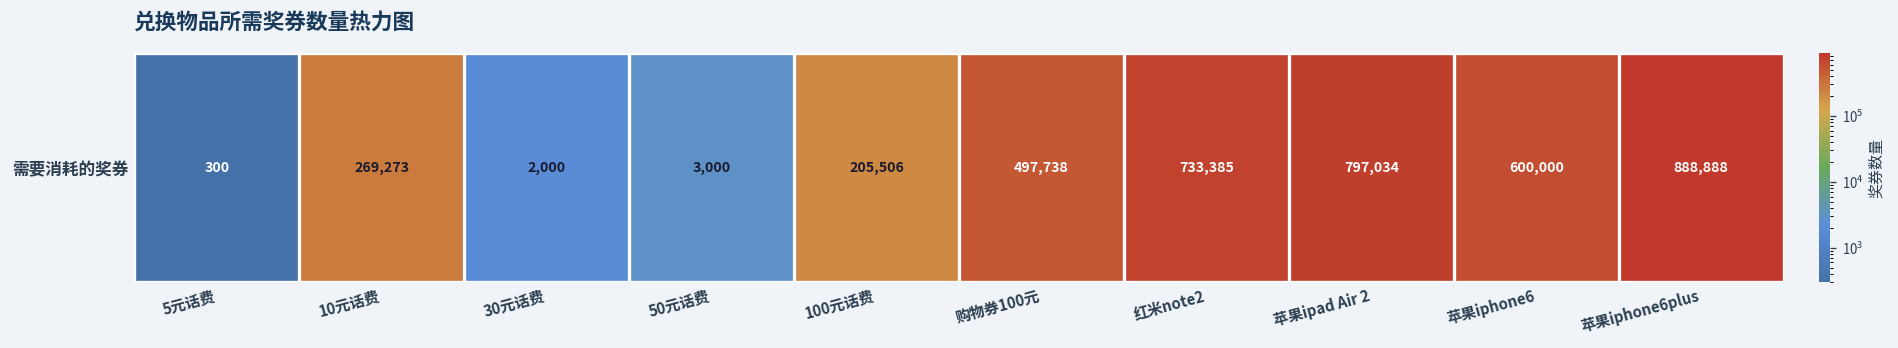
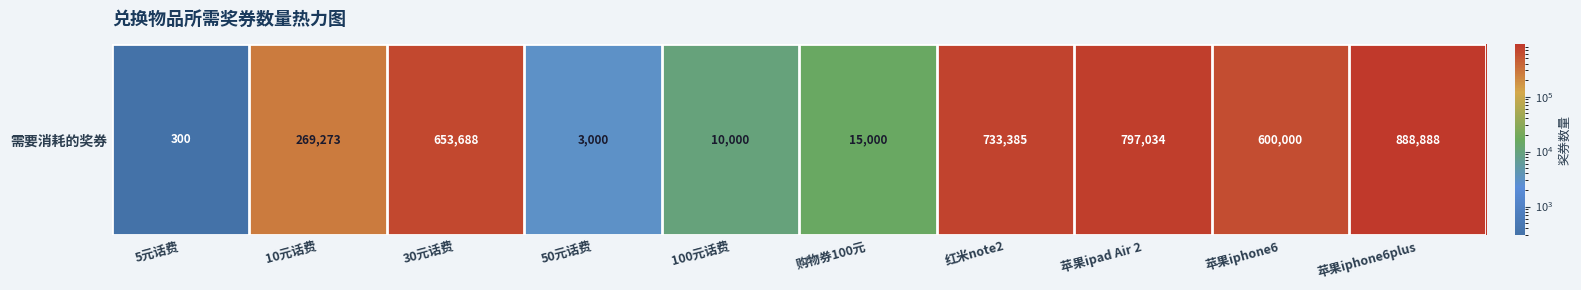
需要消耗的奖券, 30元话费: 2,000 -> 653,688
需要消耗的奖券, 100元话费: 205,506 -> 10,000
需要消耗的奖券, 购物券100元: 497,738 -> 15,000
